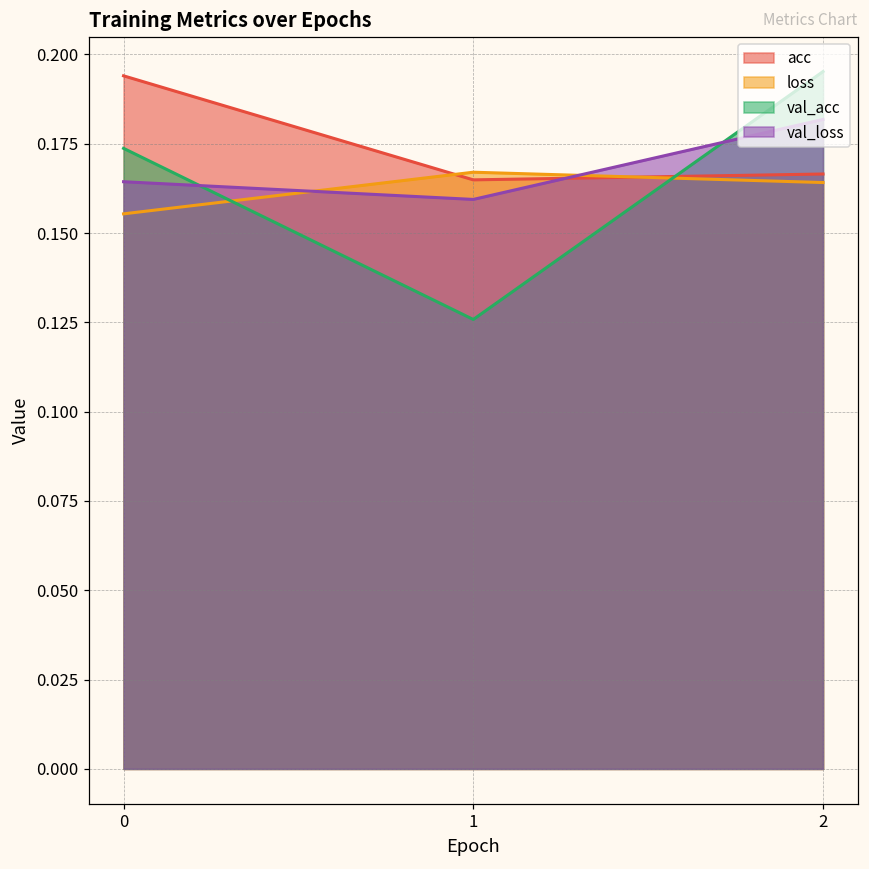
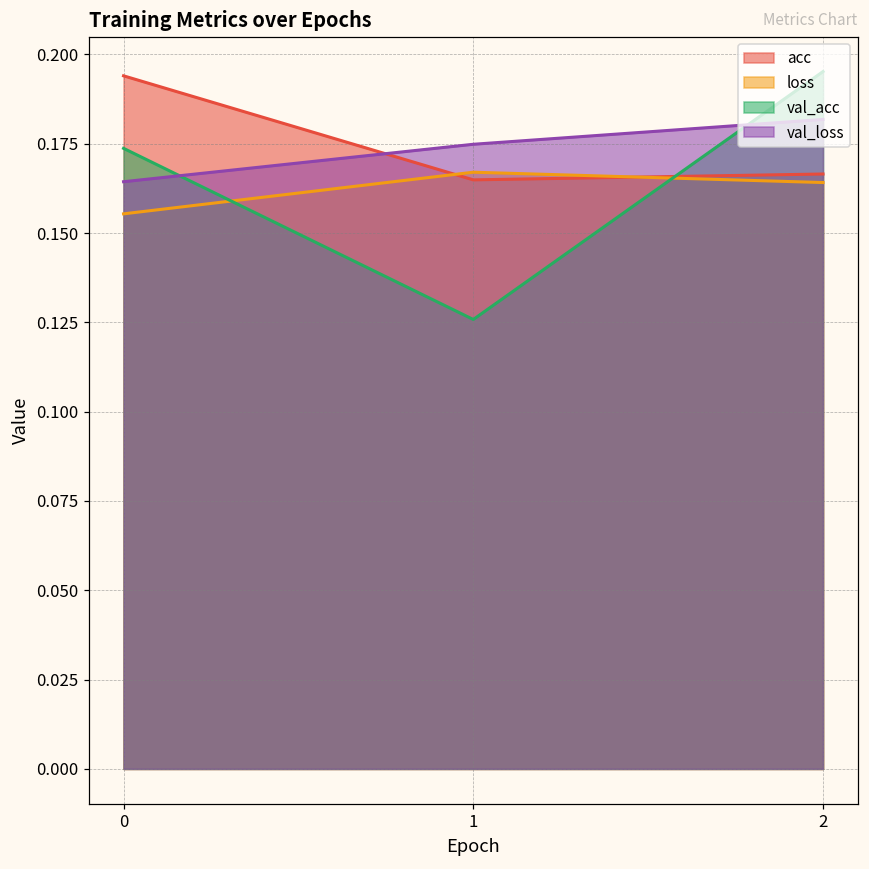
val_loss, 1: 0.159 -> 0.175
